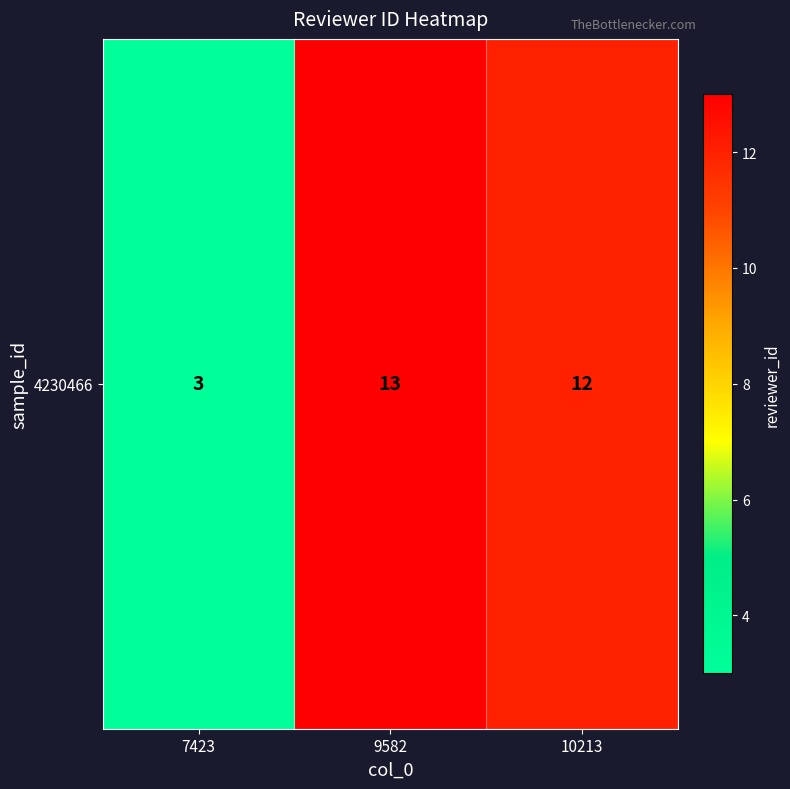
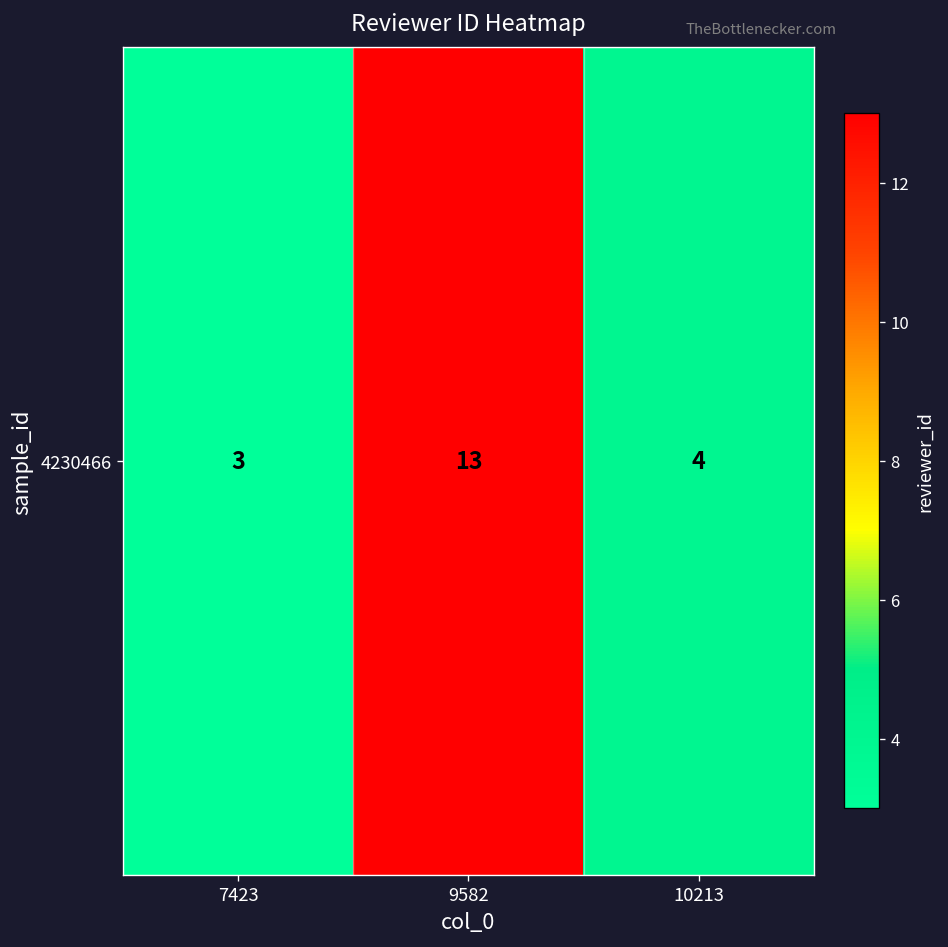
4230466, 10213: 12 -> 4
